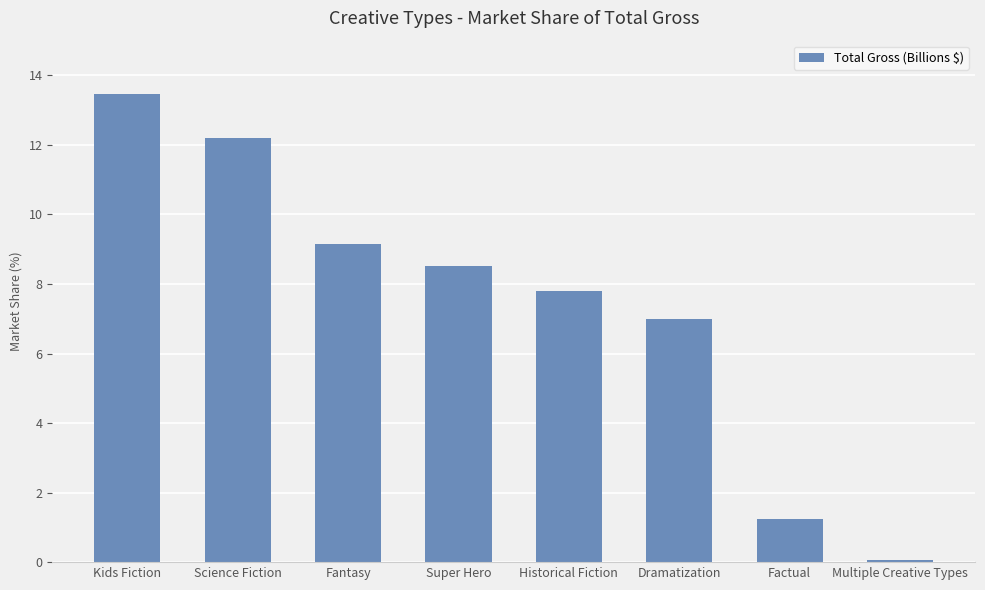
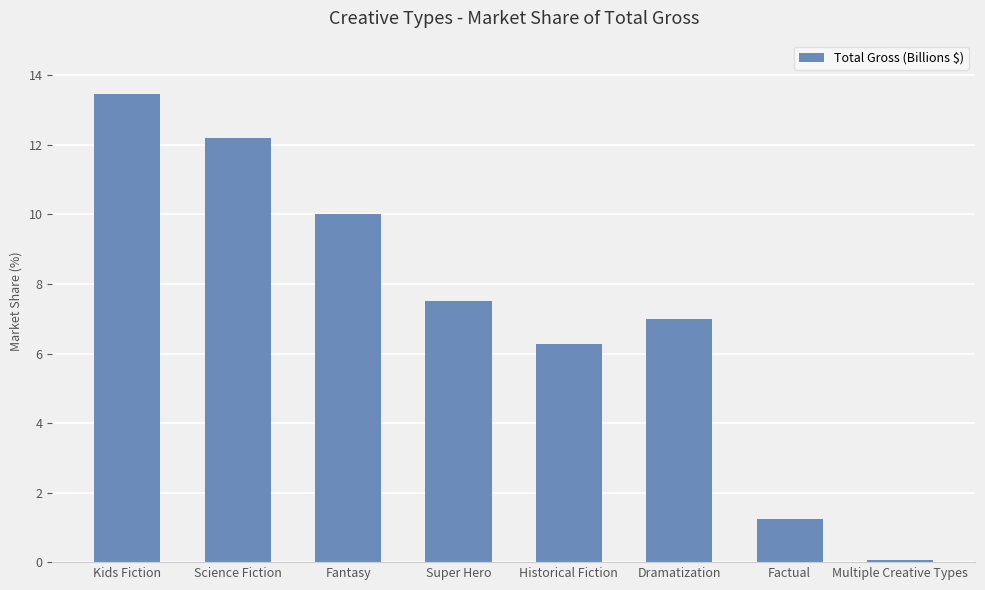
Fantasy: 9.1 -> 10.0
Super Hero: 8.5 -> 7.5
Historical Fiction: 7.8 -> 6.3
